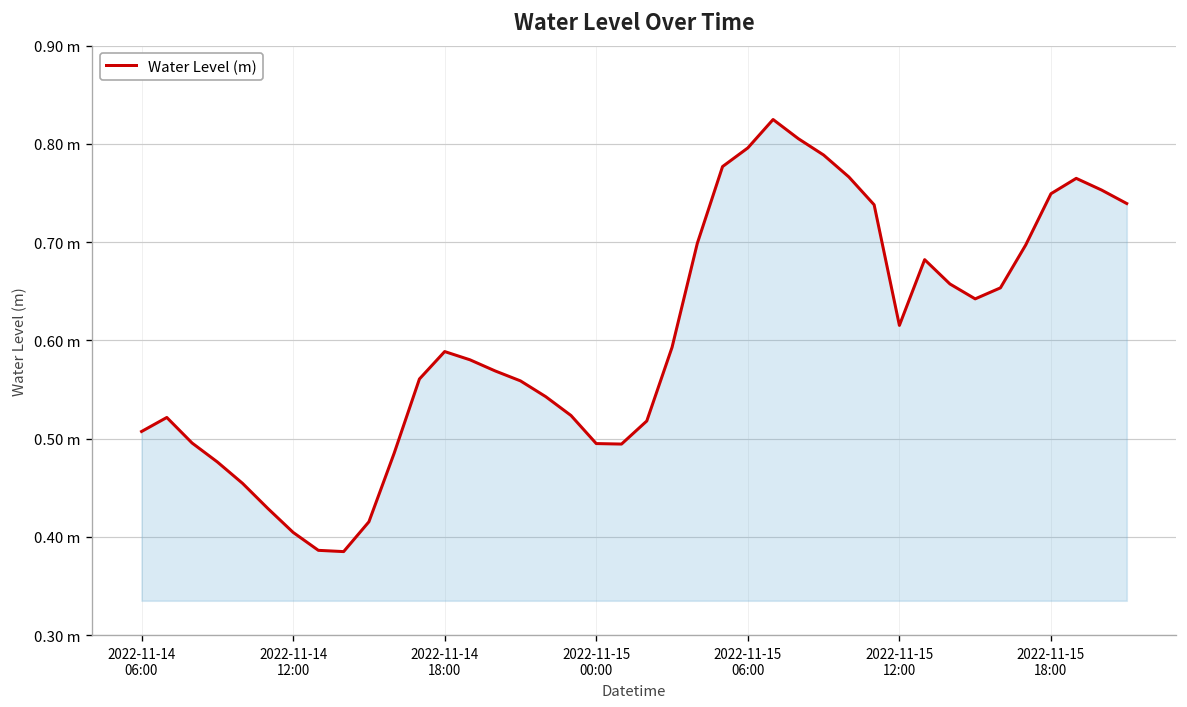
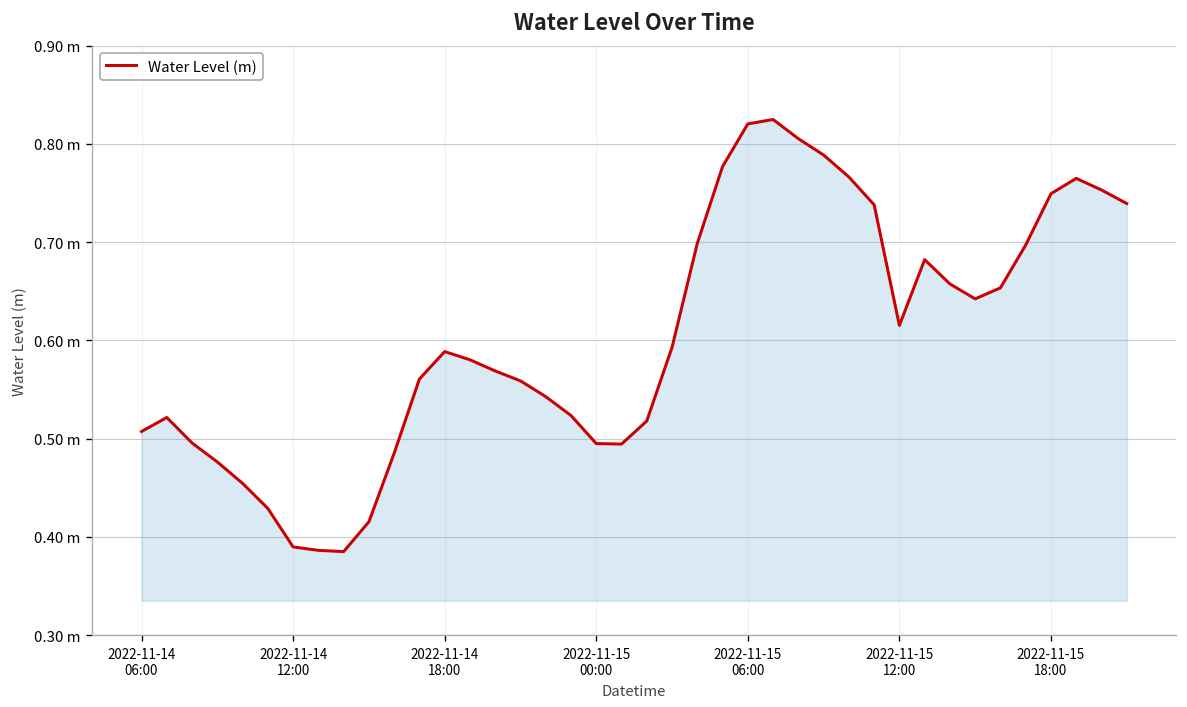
2022-11-14 12:00: 0.40 m -> 0.39 m
2022-11-15 06:00: 0.80 m -> 0.82 m
